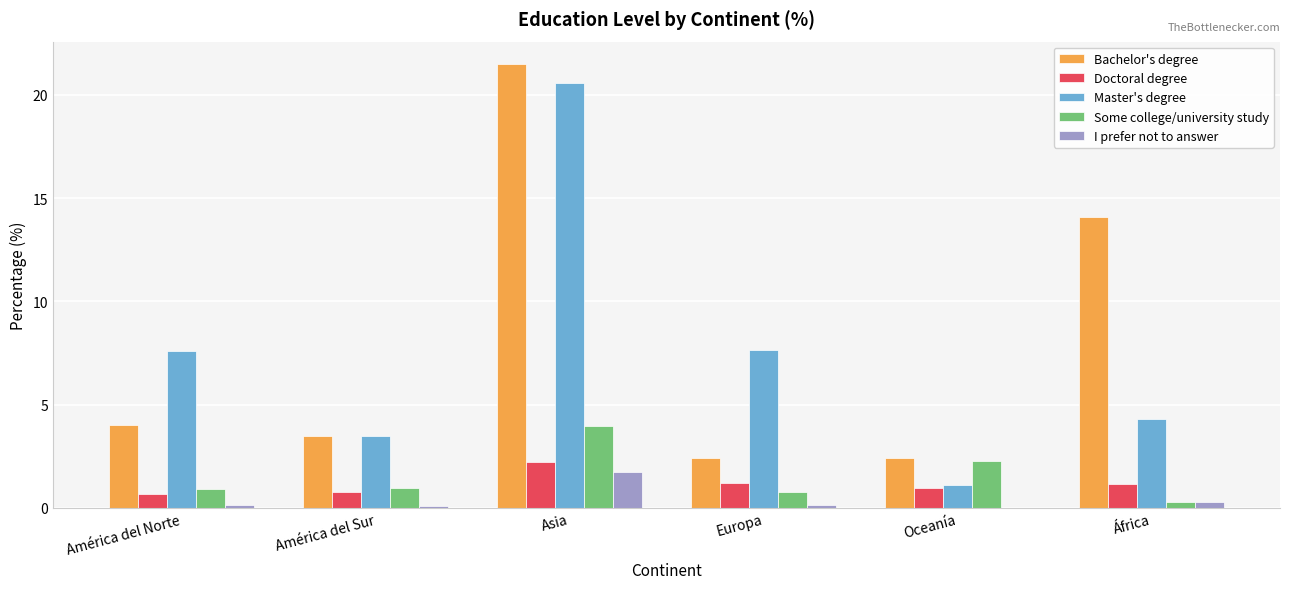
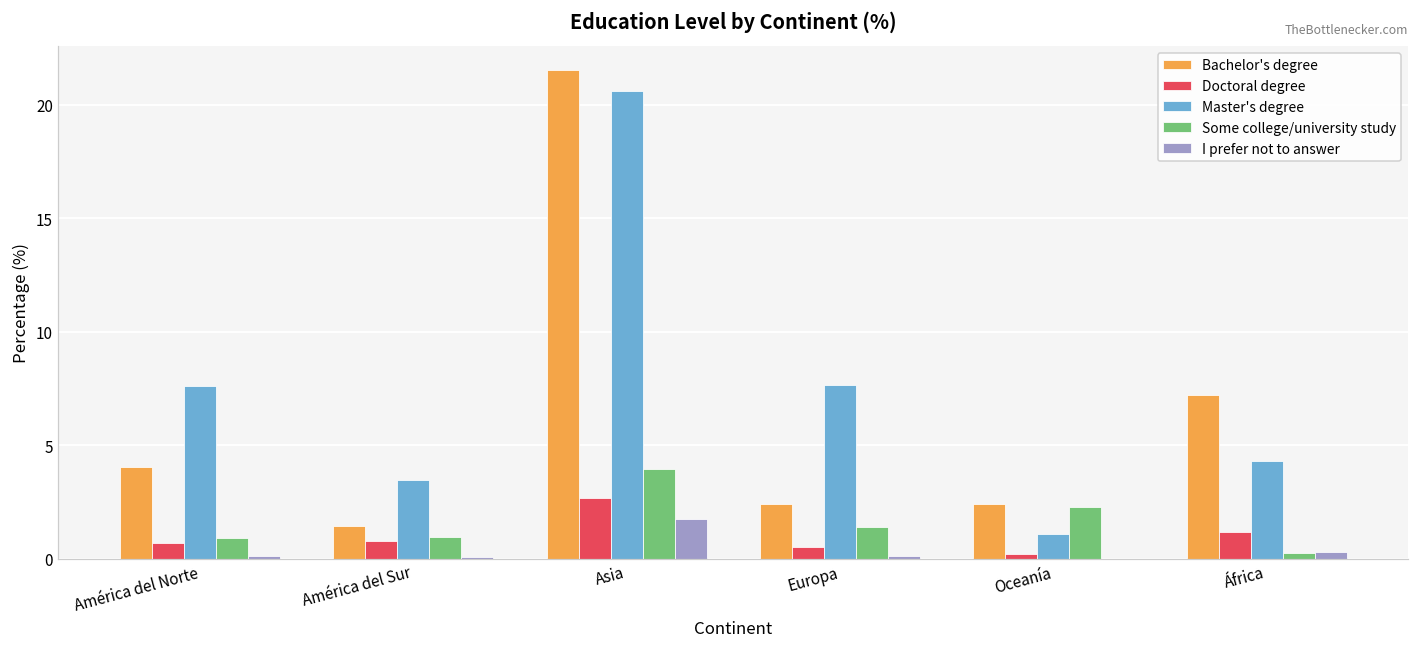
Bachelor's degree, América del Sur: 3.5 -> 1.4
Doctoral degree, Asia: 2.2 -> 2.7
Doctoral degree, Europa: 1.2 -> 0.5
Some college/university study, Europa: 0.8 -> 1.4
Doctoral degree, Oceanía: 1.0 -> 0.2
Bachelor's degree, África: 14.1 -> 7.2
